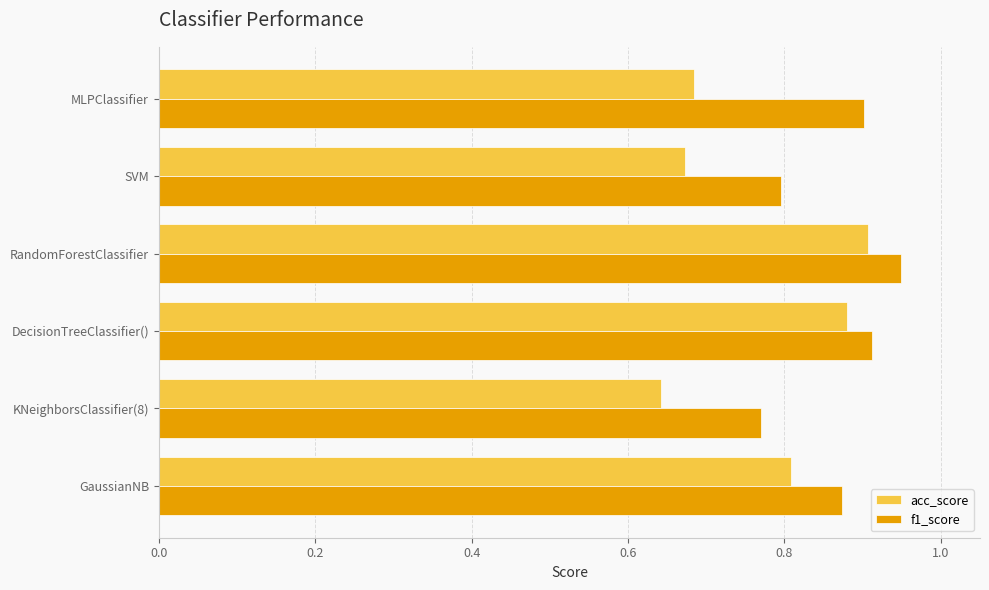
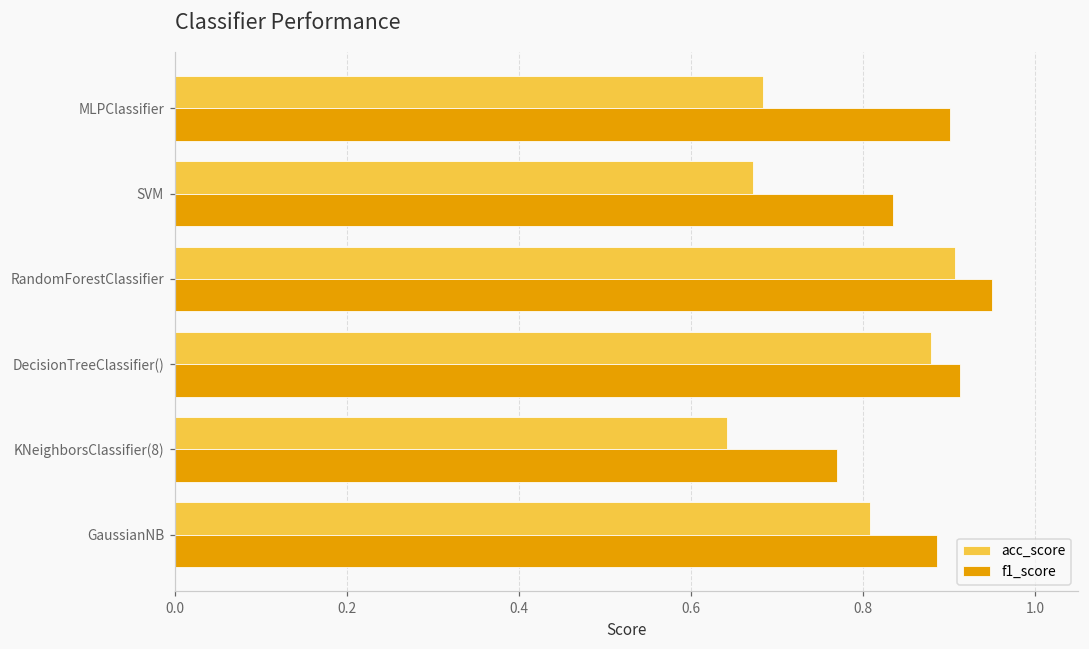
f1_score, SVM: 0.80 -> 0.83
f1_score, GaussianNB: 0.87 -> 0.89
